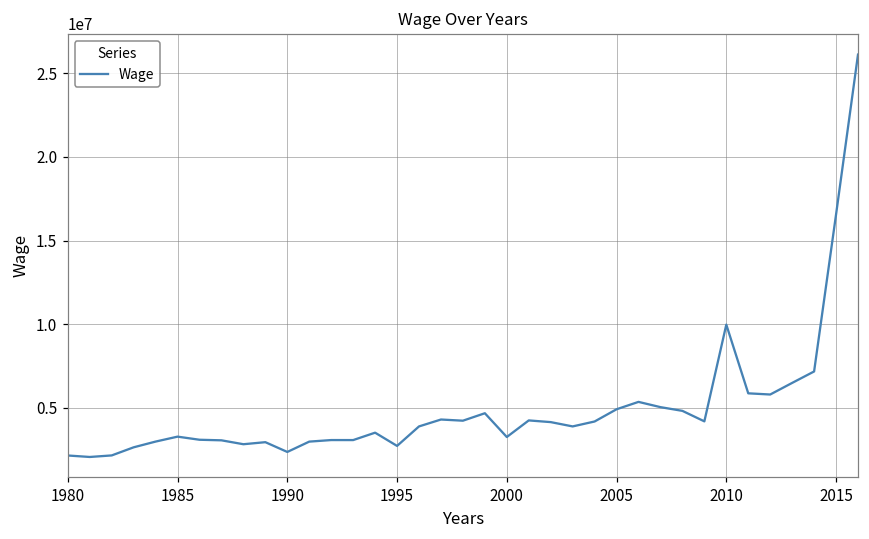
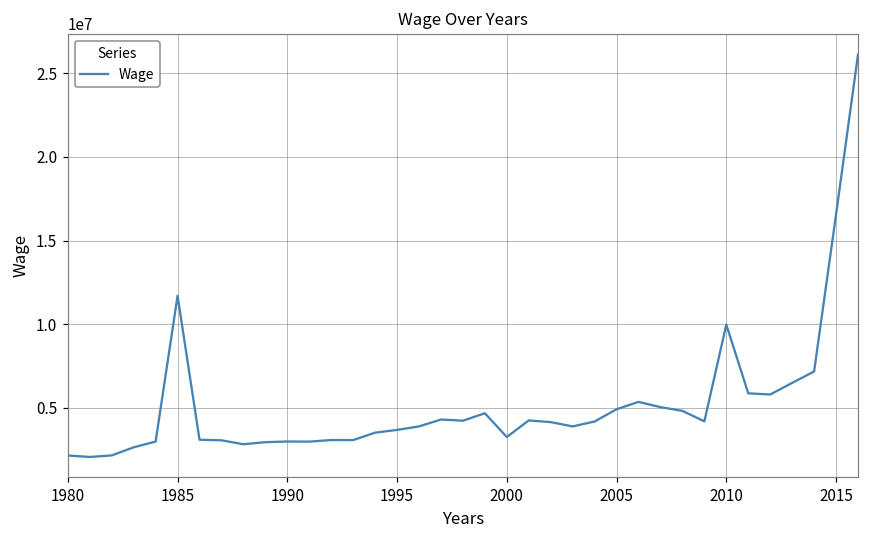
1985: 3300000 -> 11700000
1990: 2400000 -> 3000000
1995: 2700000 -> 3700000
